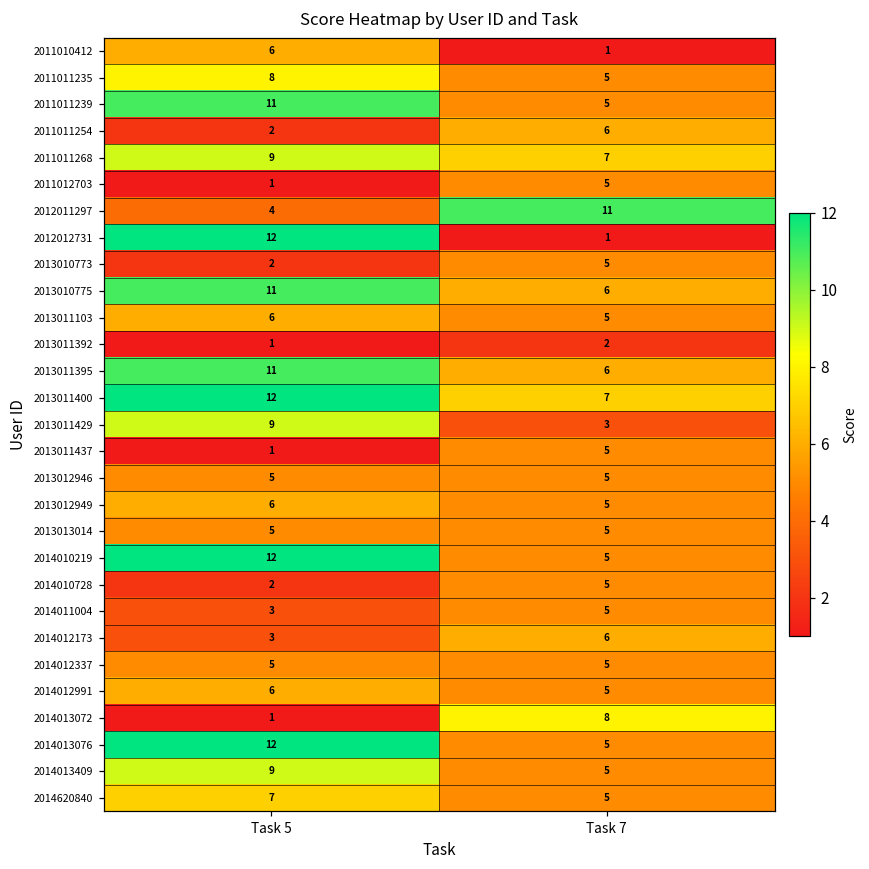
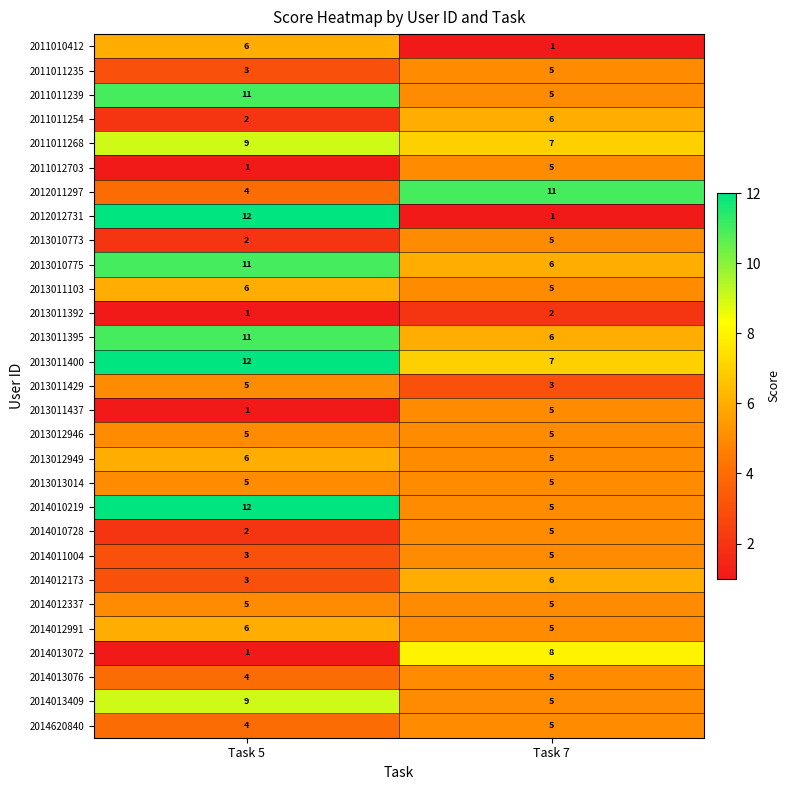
2011011235, Task 5: 8 -> 3
2013011429, Task 5: 9 -> 5
2014013076, Task 5: 12 -> 4
2014620840, Task 5: 7 -> 4
